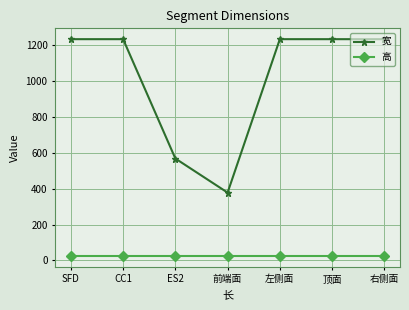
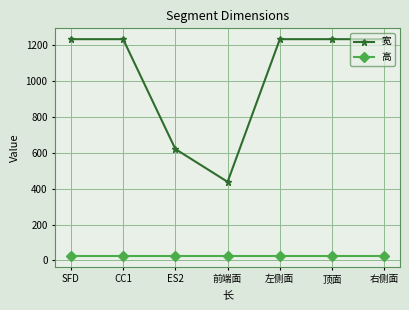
宽, ES2: 570 -> 620
宽, 前端面: 380 -> 440
